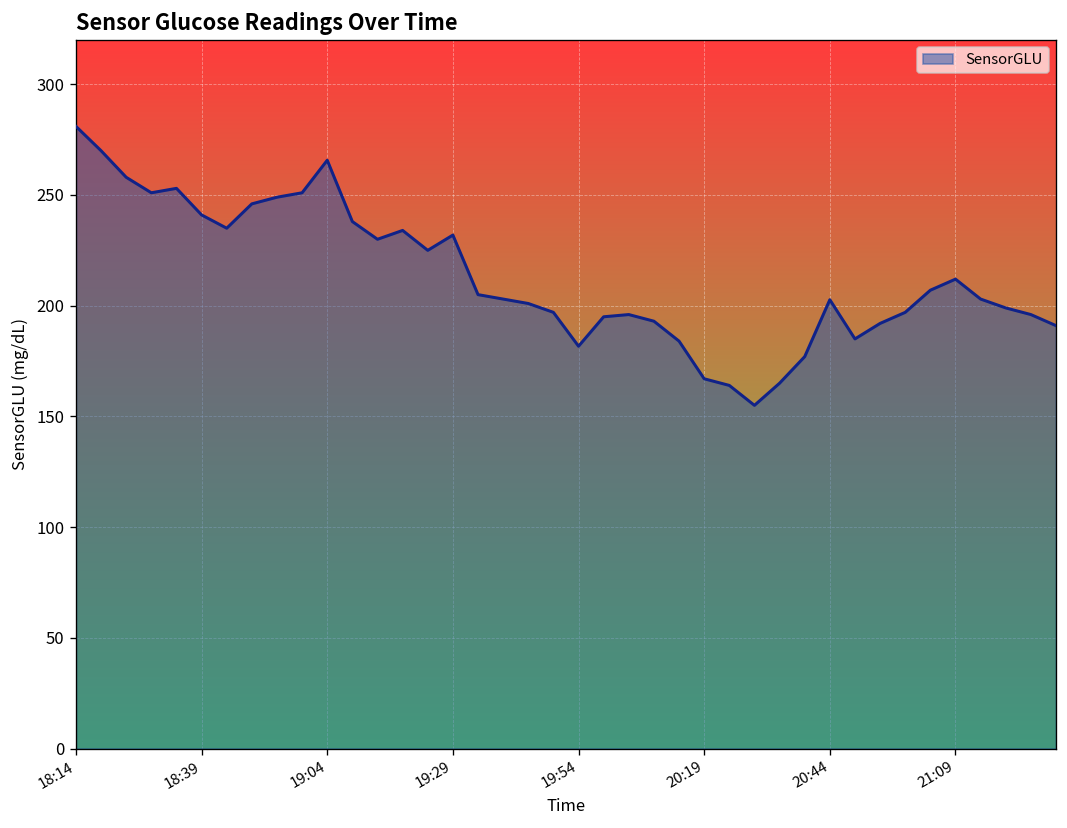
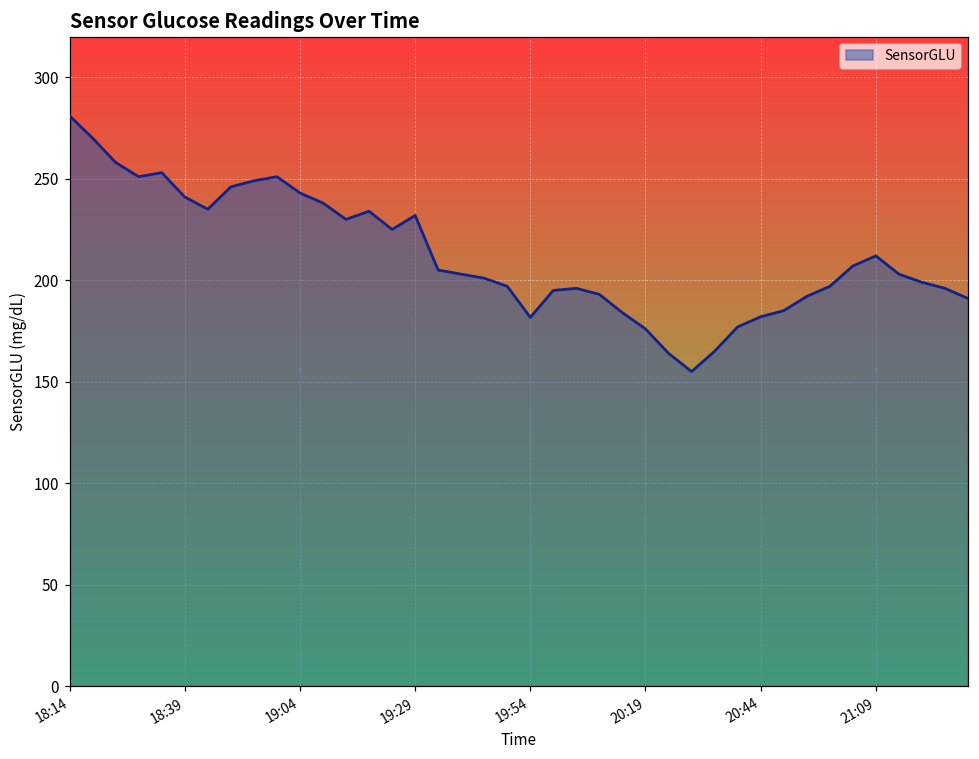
19:04: 266 -> 243
20:19: 167 -> 176
20:44: 203 -> 182
